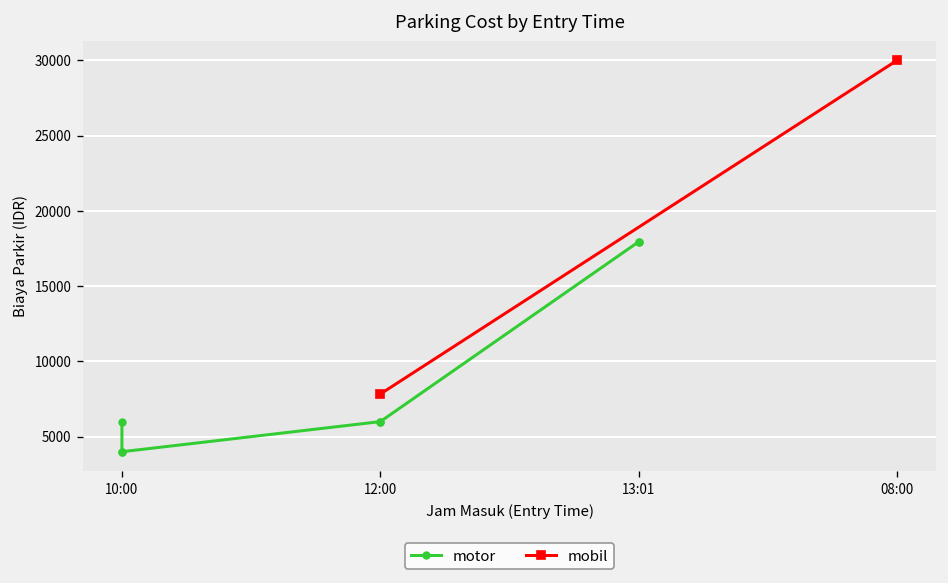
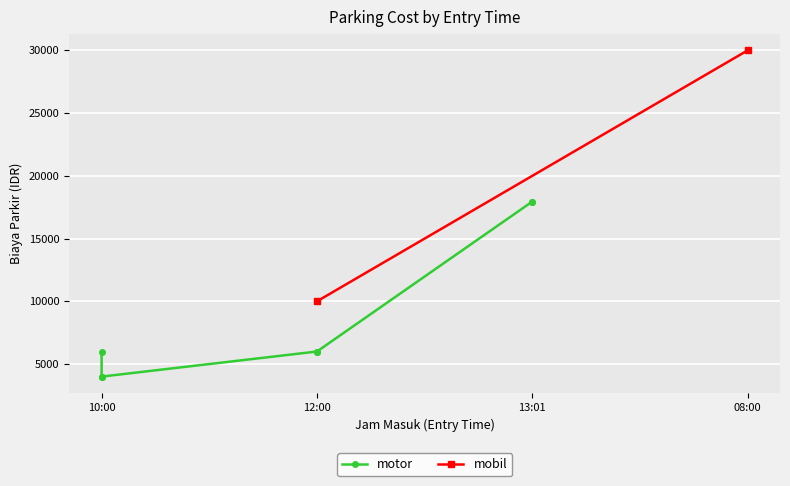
mobil, 12:00: 7800 -> 10000
